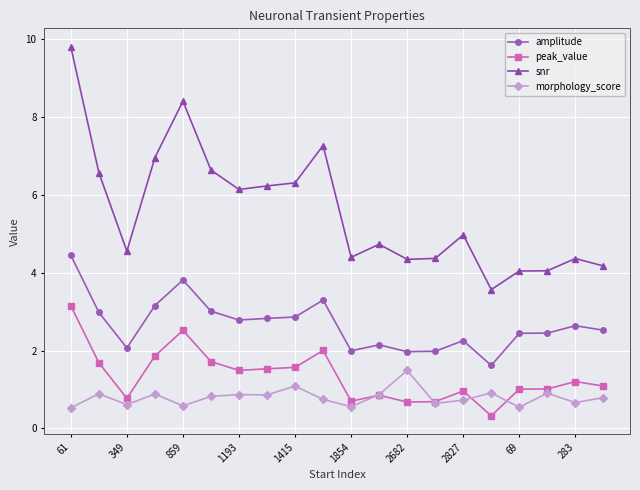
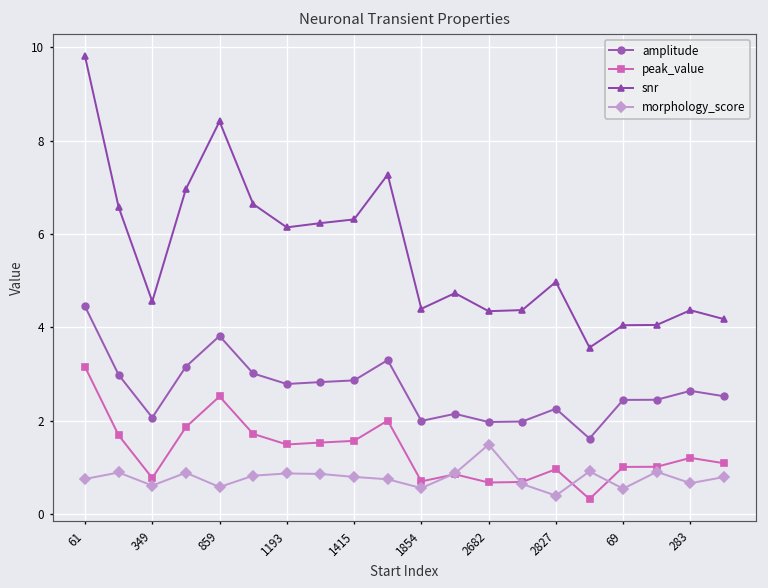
morphology_score, 61: 0.5 -> 0.7
morphology_score, 1415: 1.1 -> 0.8
morphology_score, 2827: 0.7 -> 0.4
